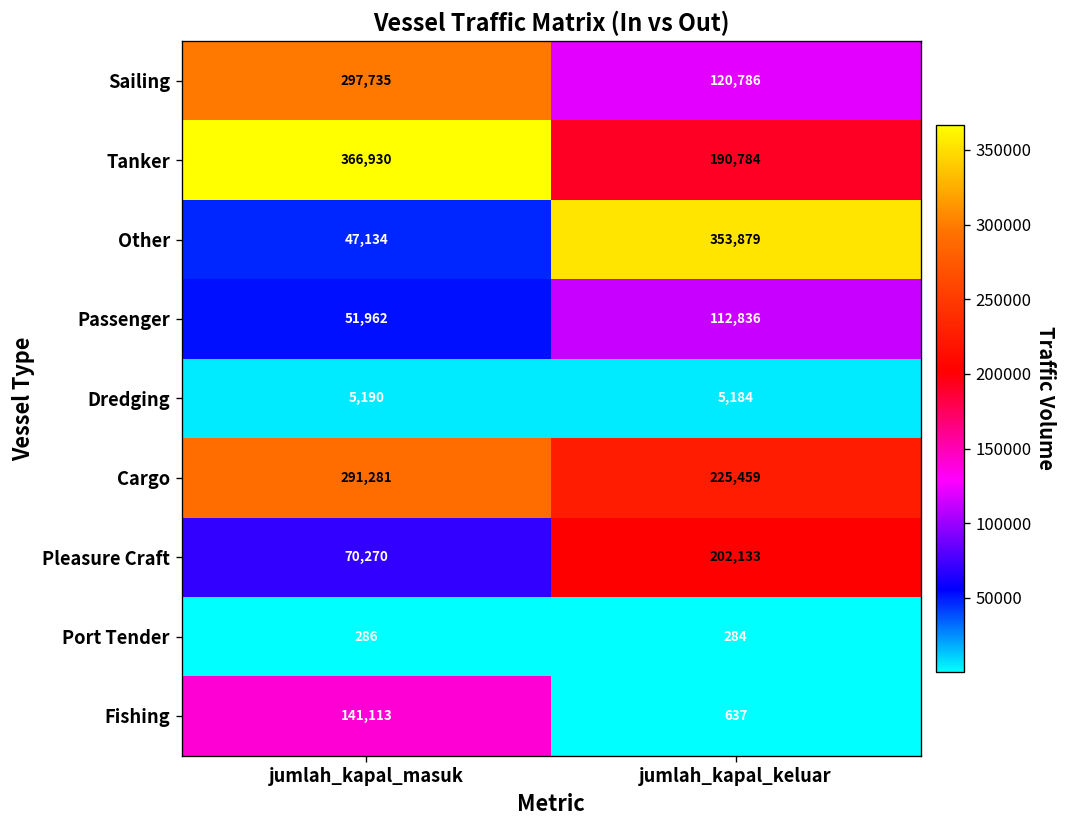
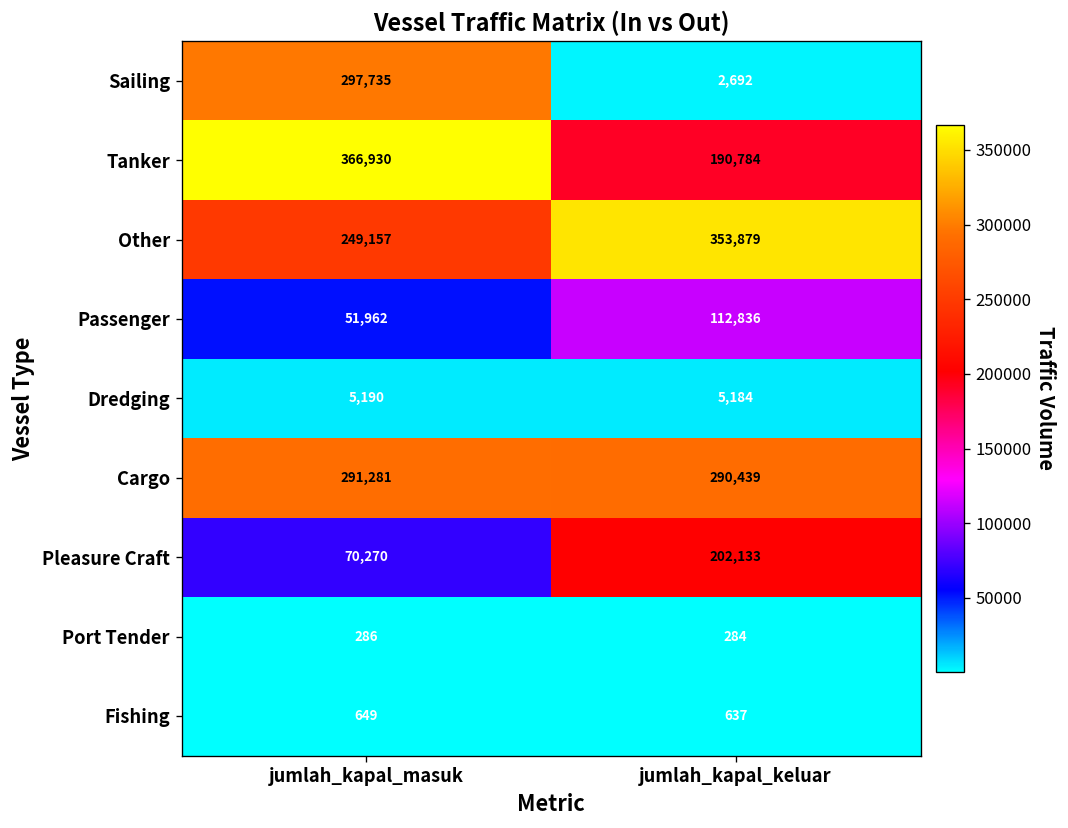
Sailing, jumlah_kapal_keluar: 120,786 -> 2,692
Other, jumlah_kapal_masuk: 47,134 -> 249,157
Cargo, jumlah_kapal_keluar: 225,459 -> 290,439
Fishing, jumlah_kapal_masuk: 141,113 -> 649
